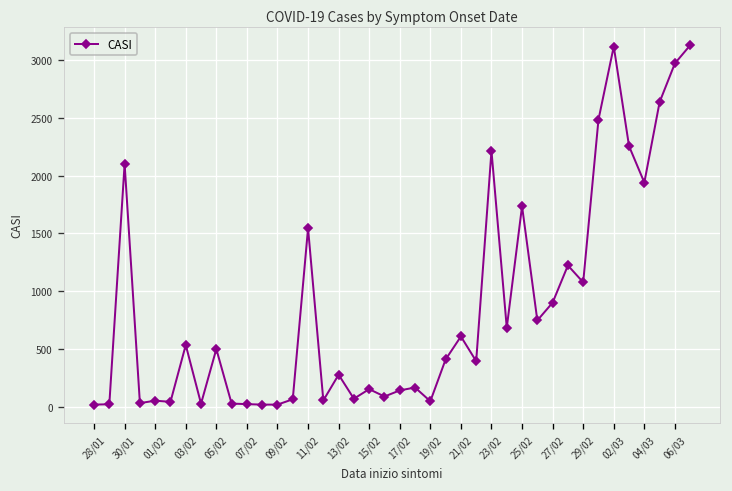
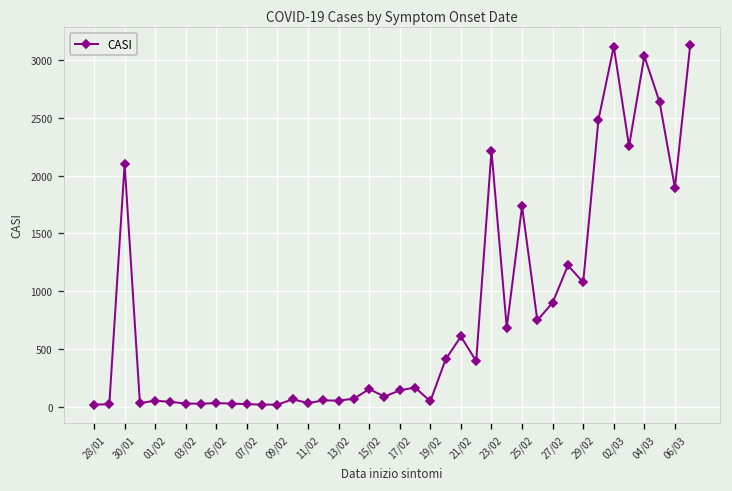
03/02: 500 -> 0
05/02: 500 -> 0
11/02: 1500 -> 0
13/02: 300 -> 100
04/03: 1900 -> 3000
06/03: 3000 -> 1900
